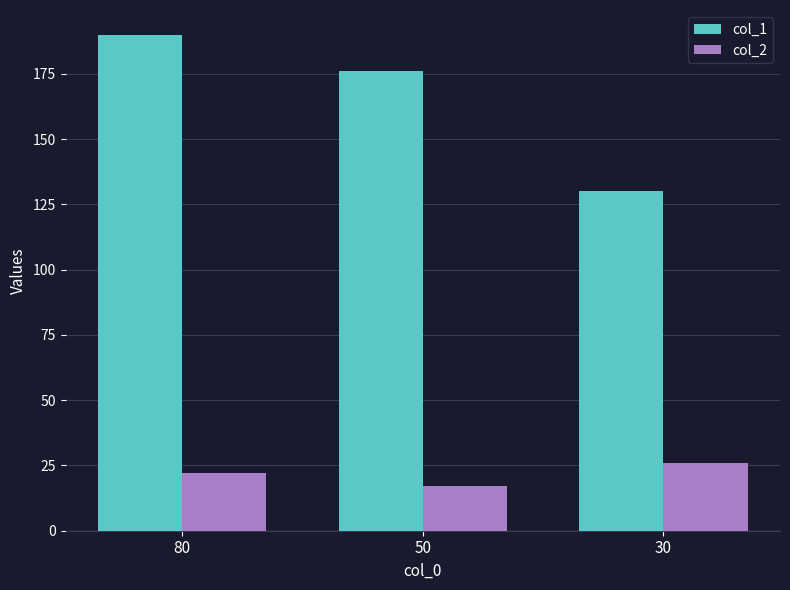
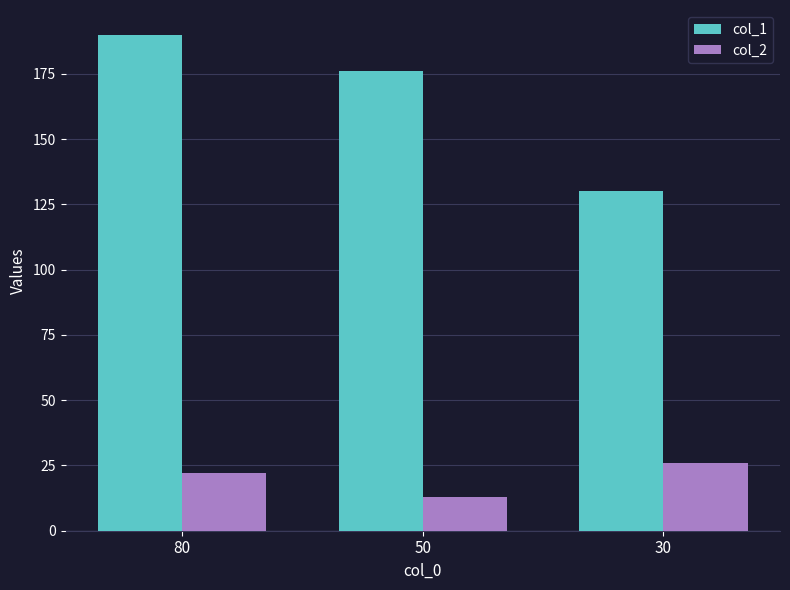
col_2, 50: 17 -> 13
